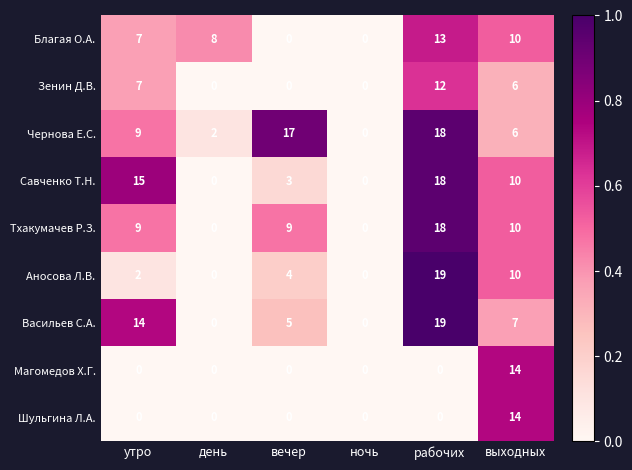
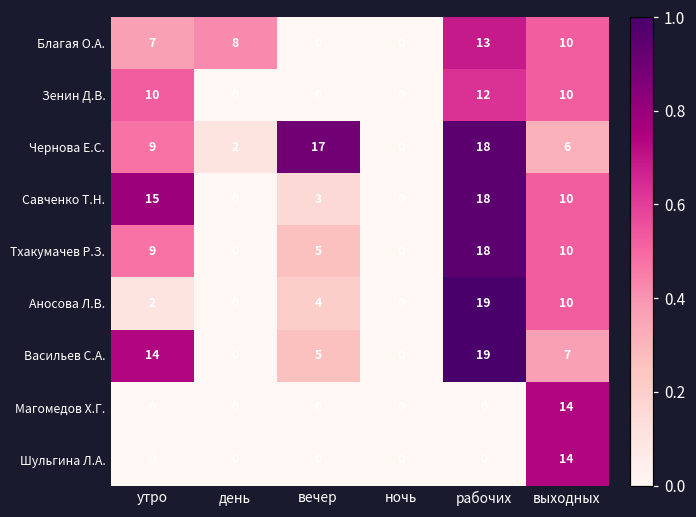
Зенин Д.В., утро: 7 -> 10
Зенин Д.В., выходных: 6 -> 10
Тхакумачев Р.З., вечер: 9 -> 5
